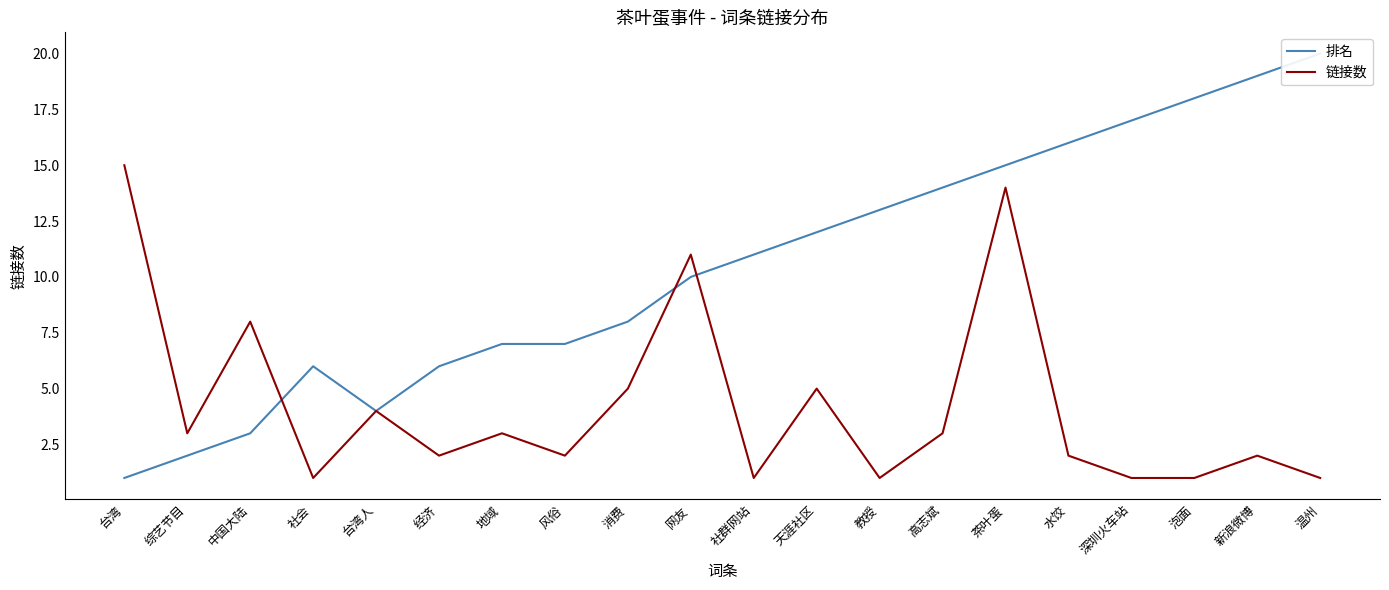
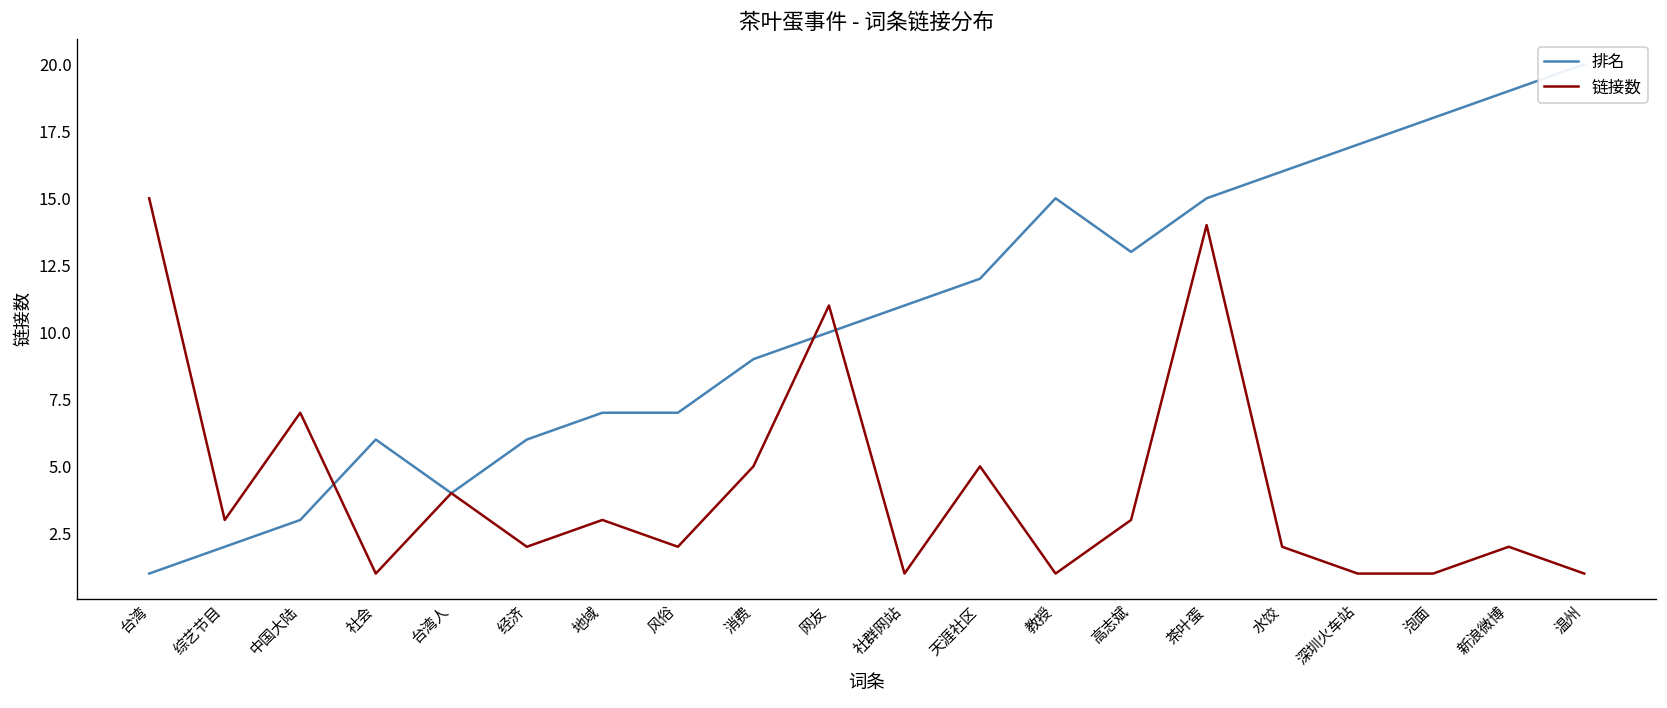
链接数, 中国大陆: 8 -> 7
排名, 消费: 8 -> 9
排名, 教授: 13 -> 15
排名, 高志斌: 14 -> 13
